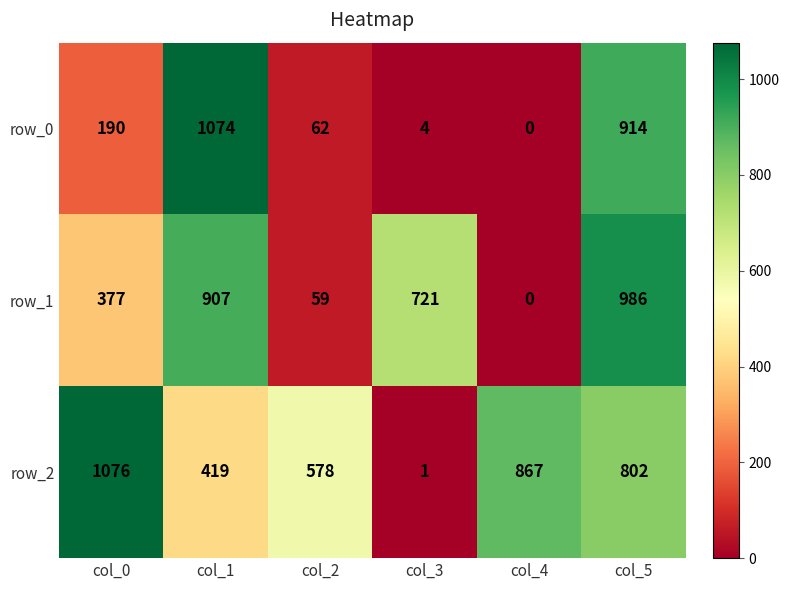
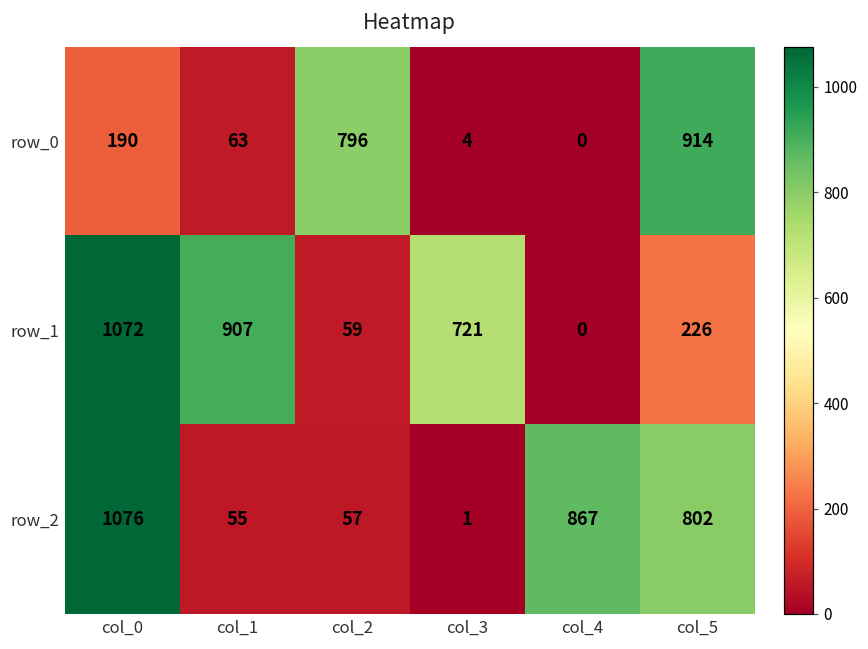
row_0, col_1: 1074 -> 63
row_0, col_2: 62 -> 796
row_1, col_0: 377 -> 1072
row_1, col_5: 986 -> 226
row_2, col_1: 419 -> 55
row_2, col_2: 578 -> 57
